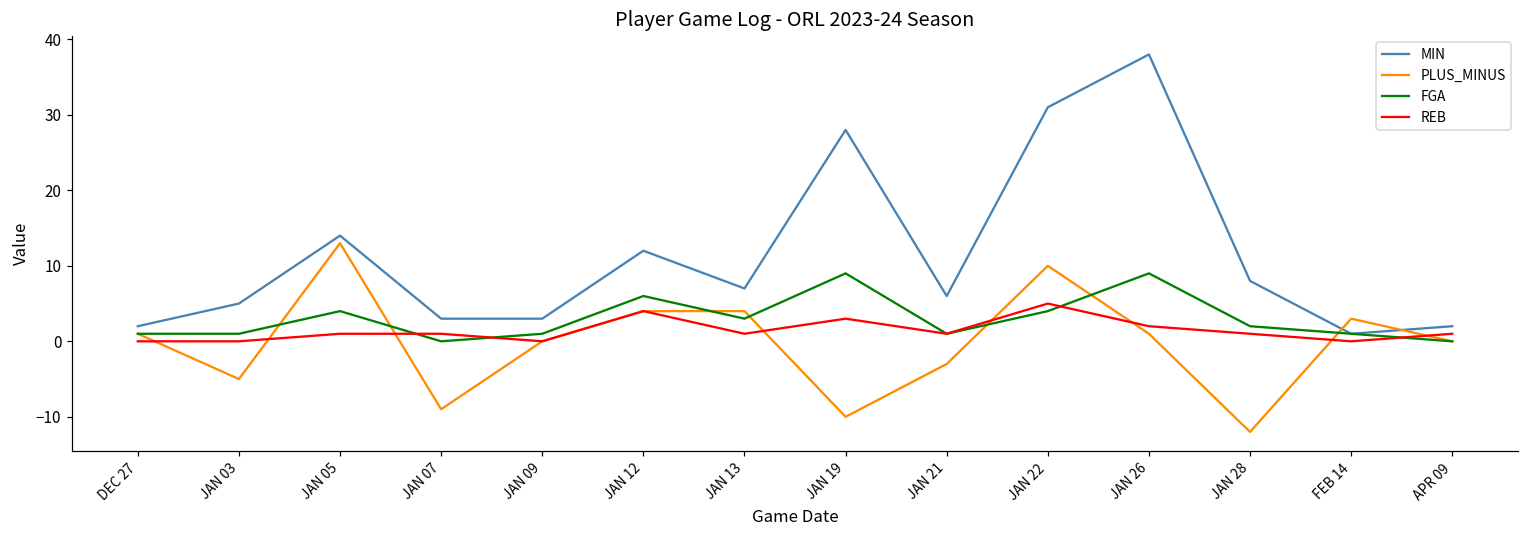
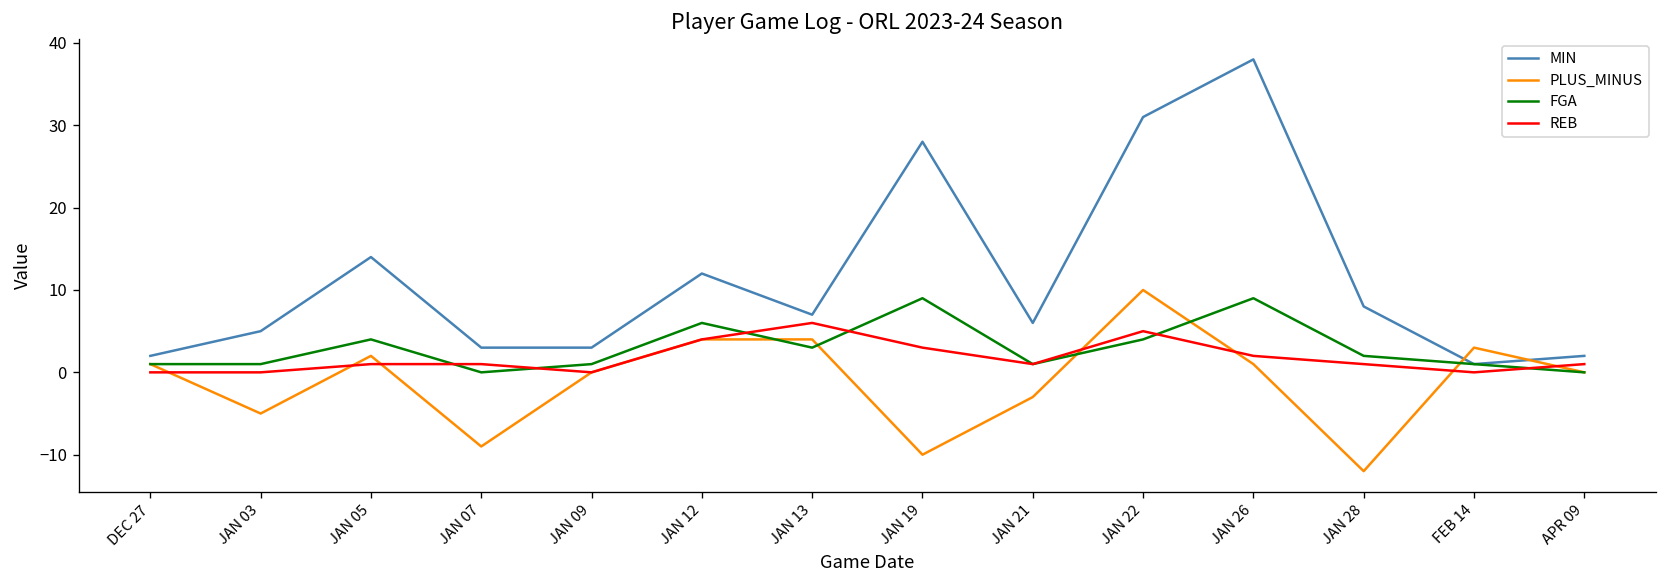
PLUS_MINUS, JAN 05: 13 -> 2
REB, JAN 13: 1 -> 6
